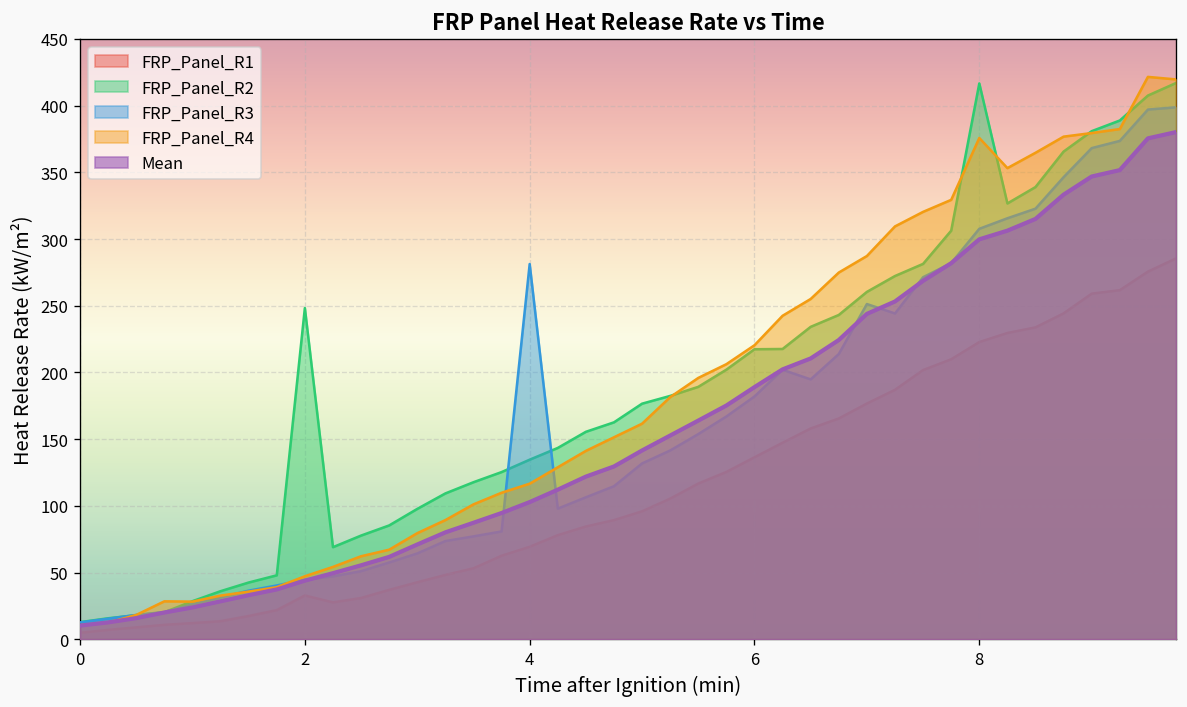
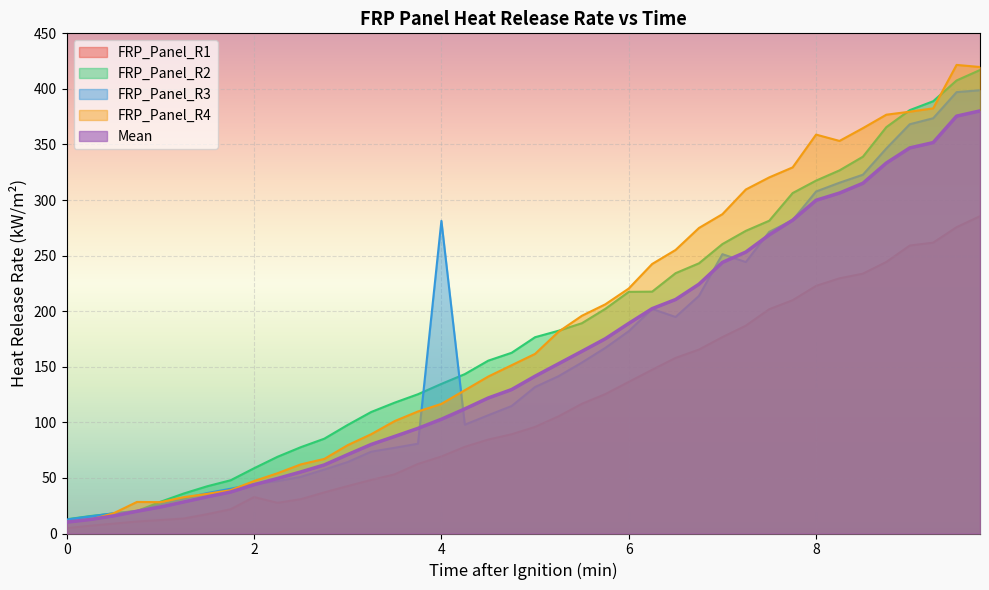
FRP_Panel_R2, 2: 248 -> 59
FRP_Panel_R2, 8: 417 -> 318
FRP_Panel_R4, 8: 376 -> 359
